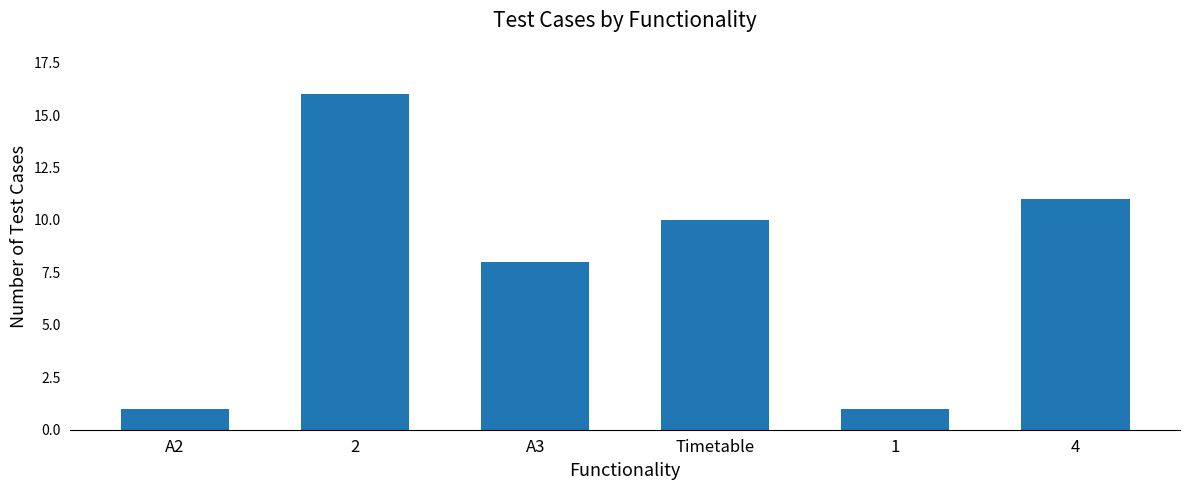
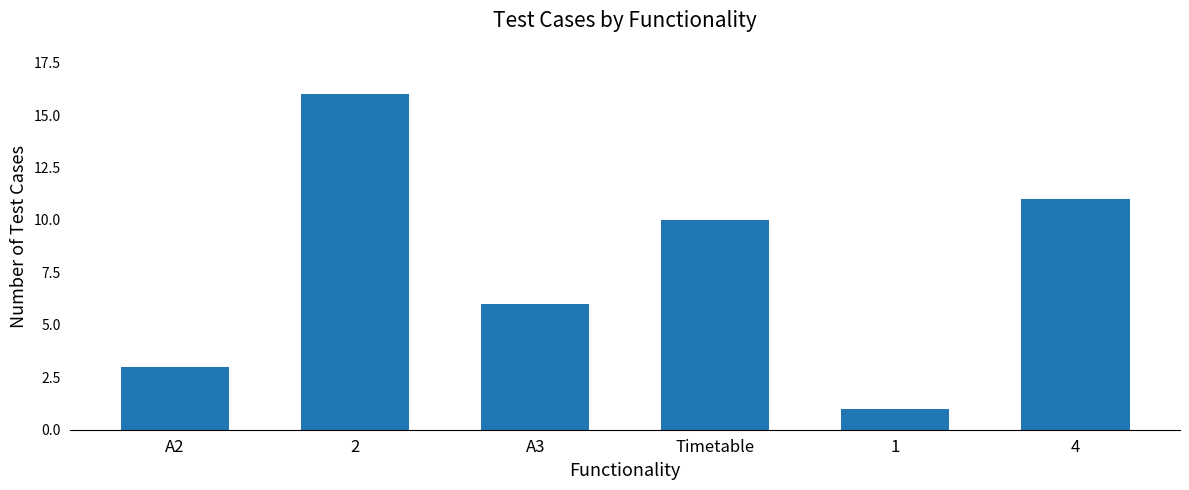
A2: 1 -> 3
A3: 8 -> 6
